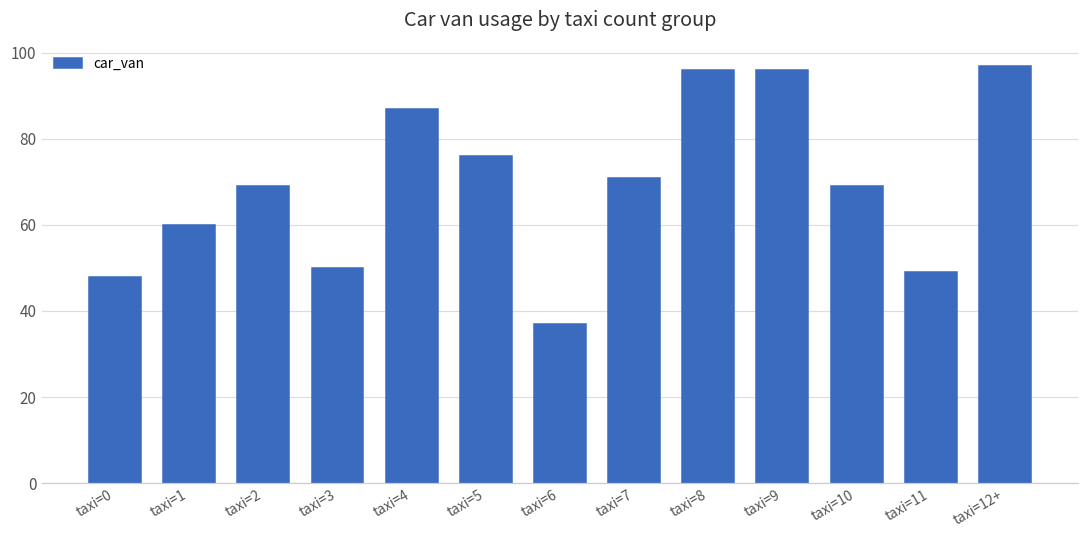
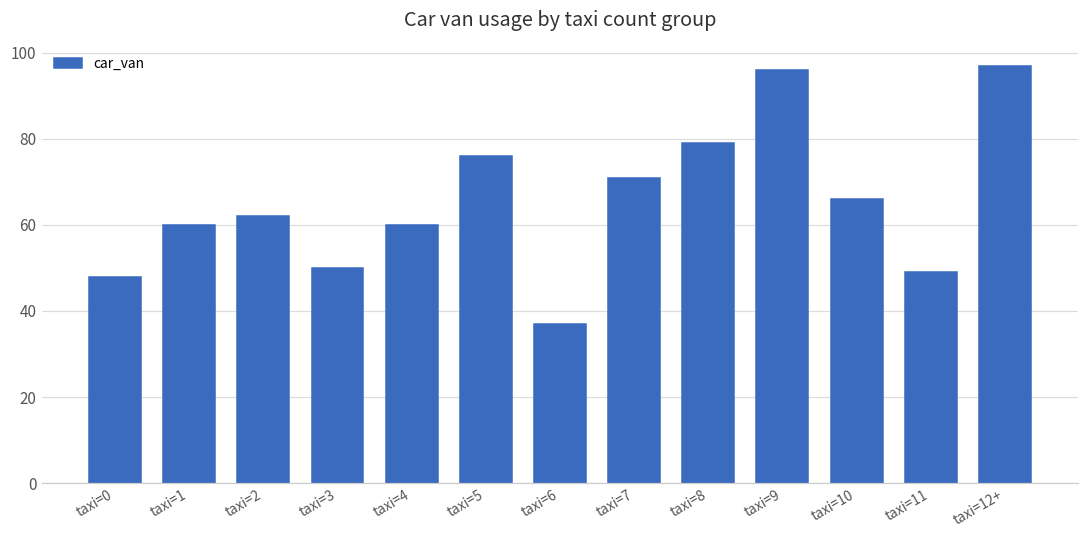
taxi=2: 69 -> 62
taxi=4: 87 -> 60
taxi=8: 96 -> 79
taxi=10: 69 -> 66
